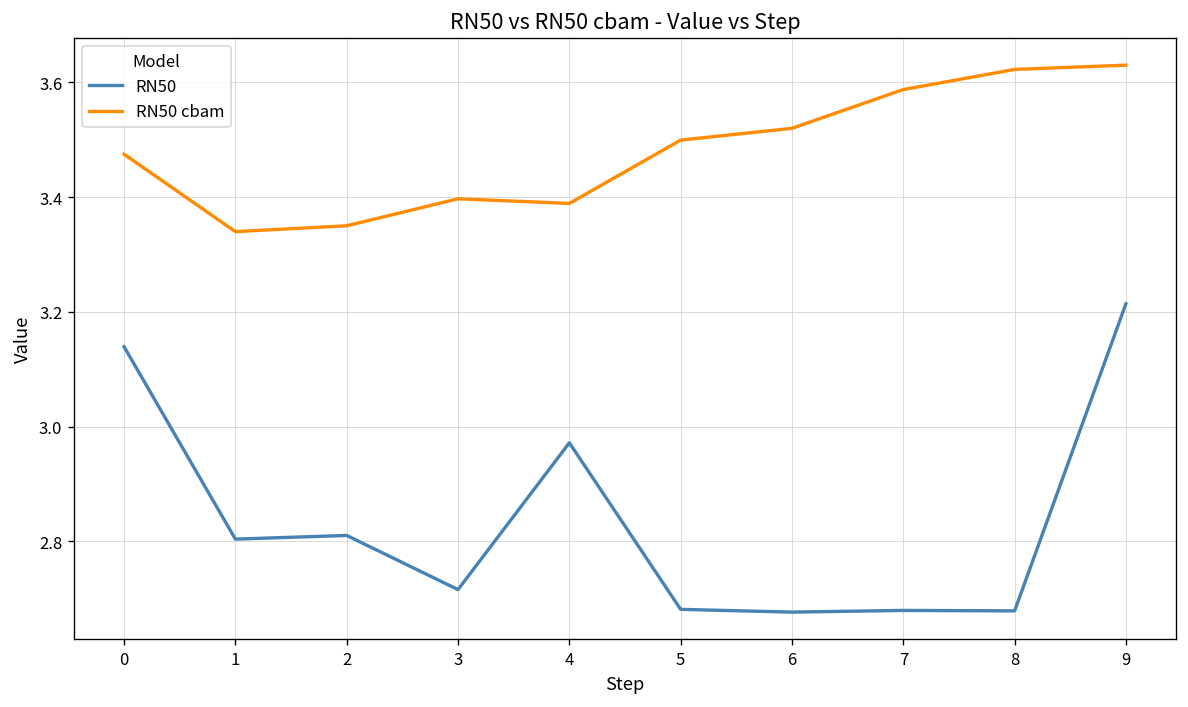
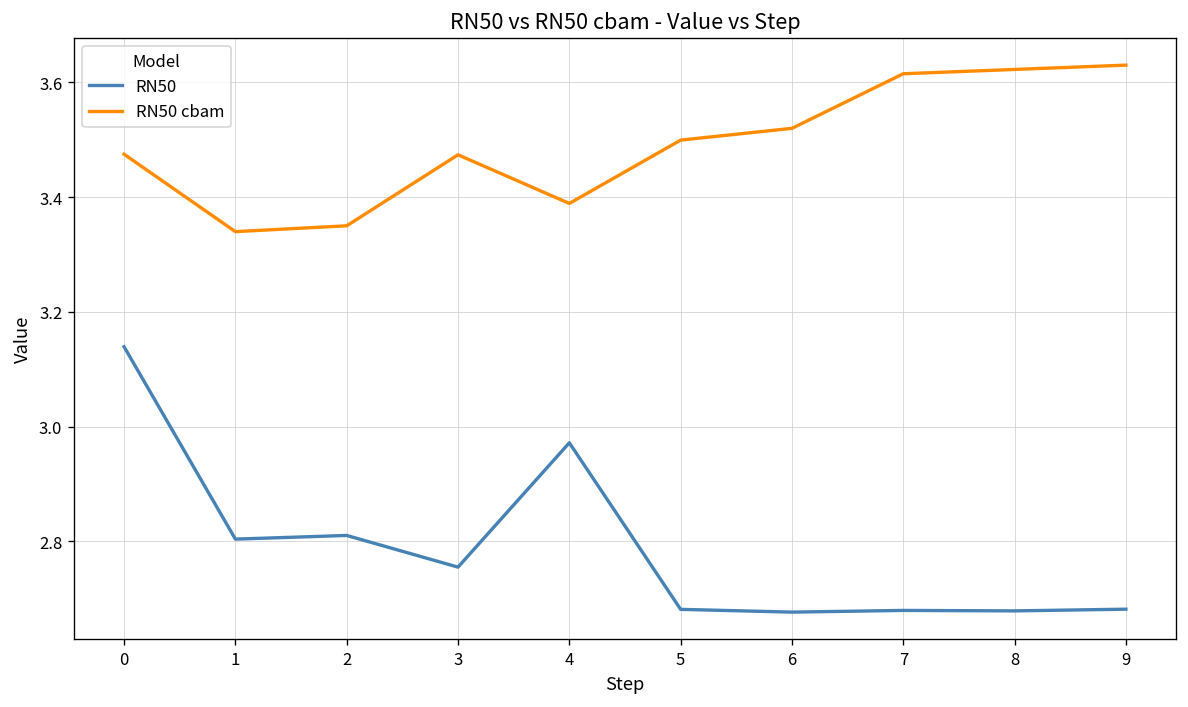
RN50, 3: 2.72 -> 2.76
RN50 cbam, 3: 3.40 -> 3.47
RN50 cbam, 7: 3.59 -> 3.61
RN50, 9: 3.21 -> 2.68
